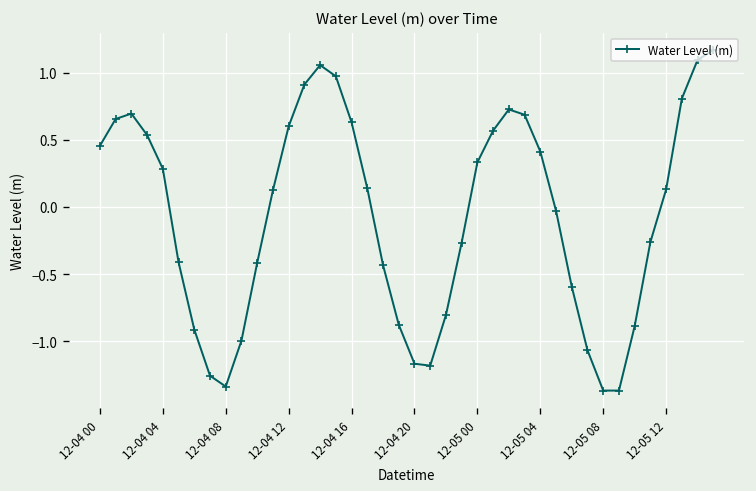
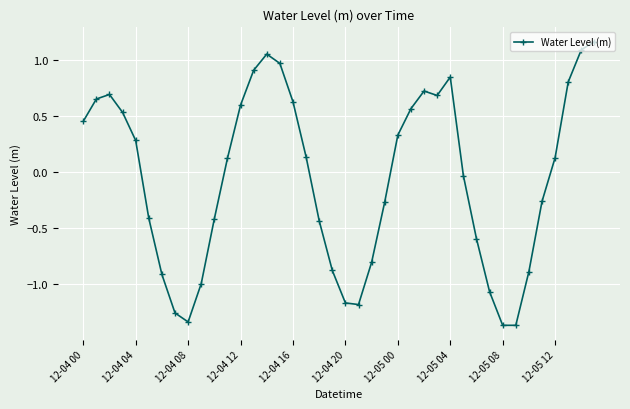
12-05 04: 0.41 -> 0.85
